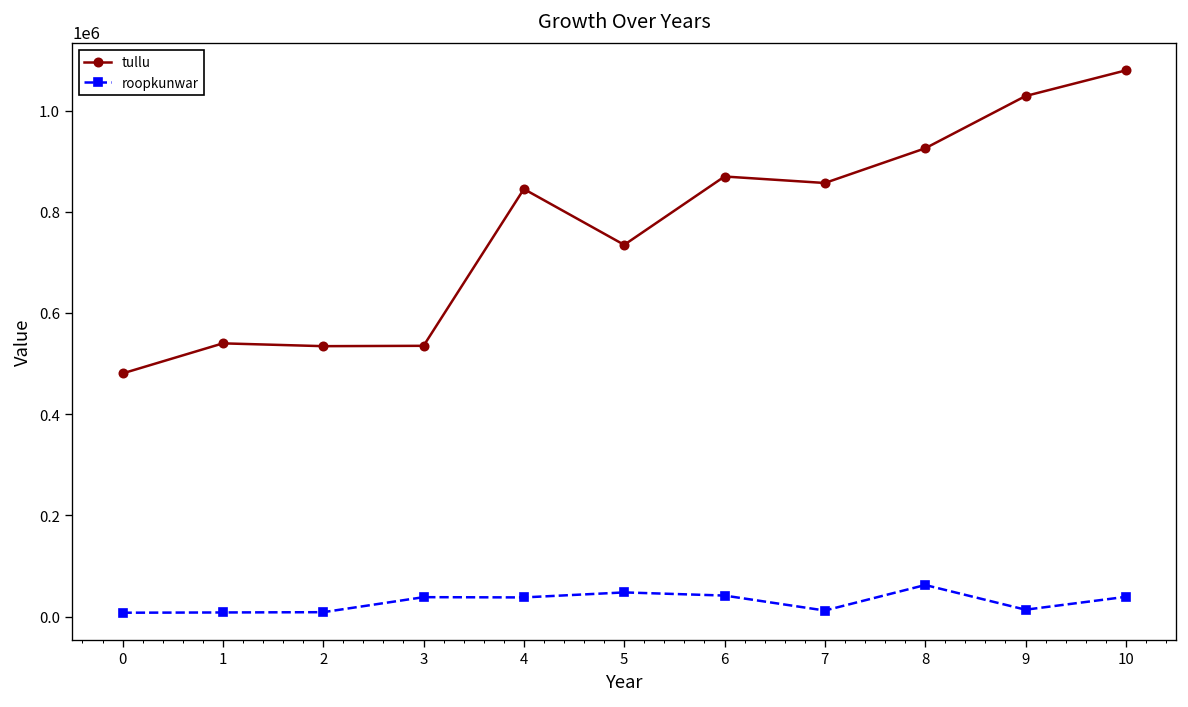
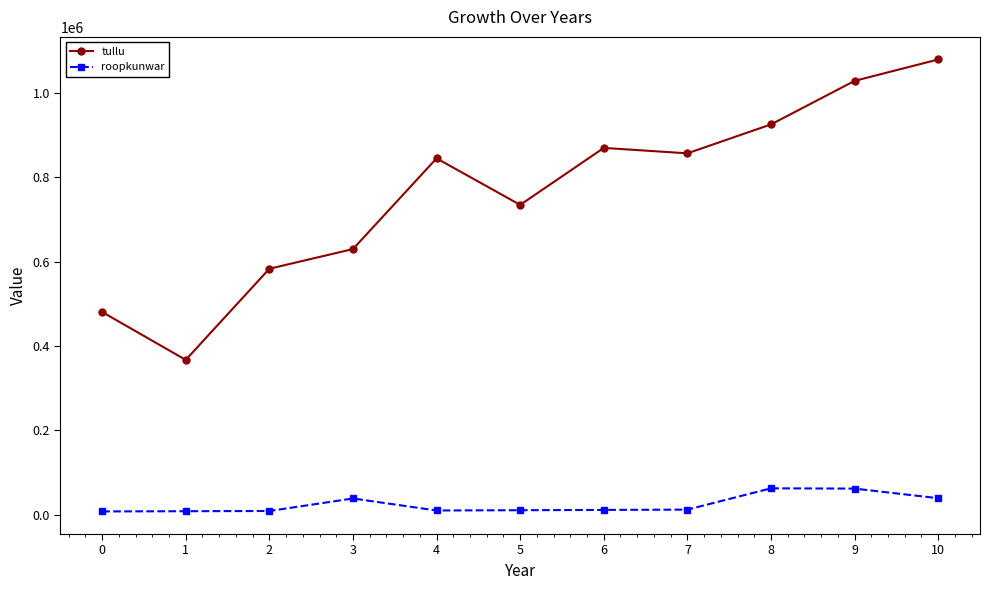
tullu, 1: 540000 -> 370000
tullu, 2: 530000 -> 580000
tullu, 3: 540000 -> 630000
roopkunwar, 4: 40000 -> 10000
roopkunwar, 5: 50000 -> 10000
roopkunwar, 6: 40000 -> 10000
roopkunwar, 9: 10000 -> 60000
